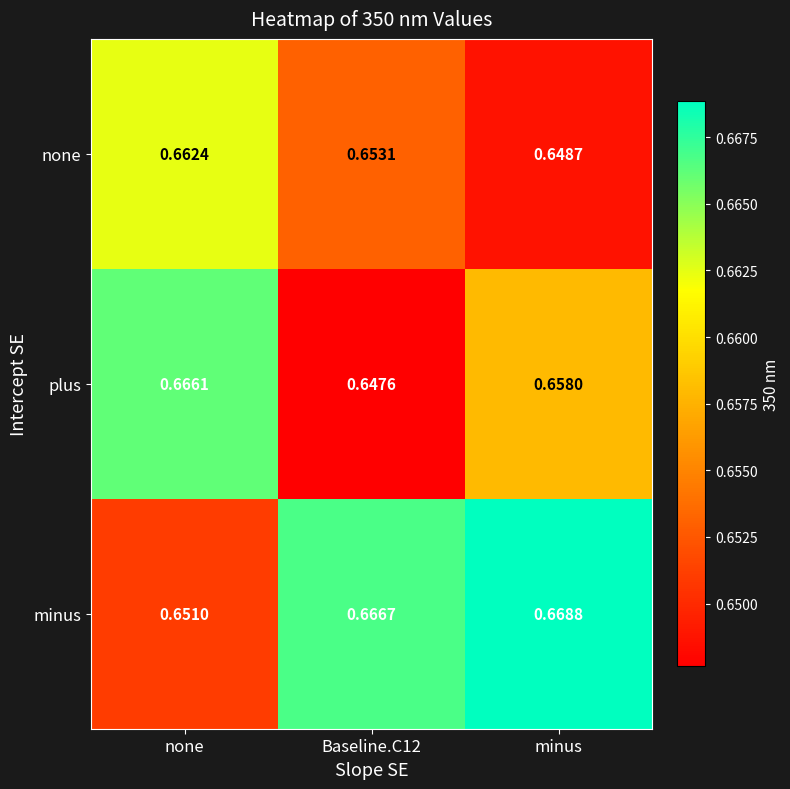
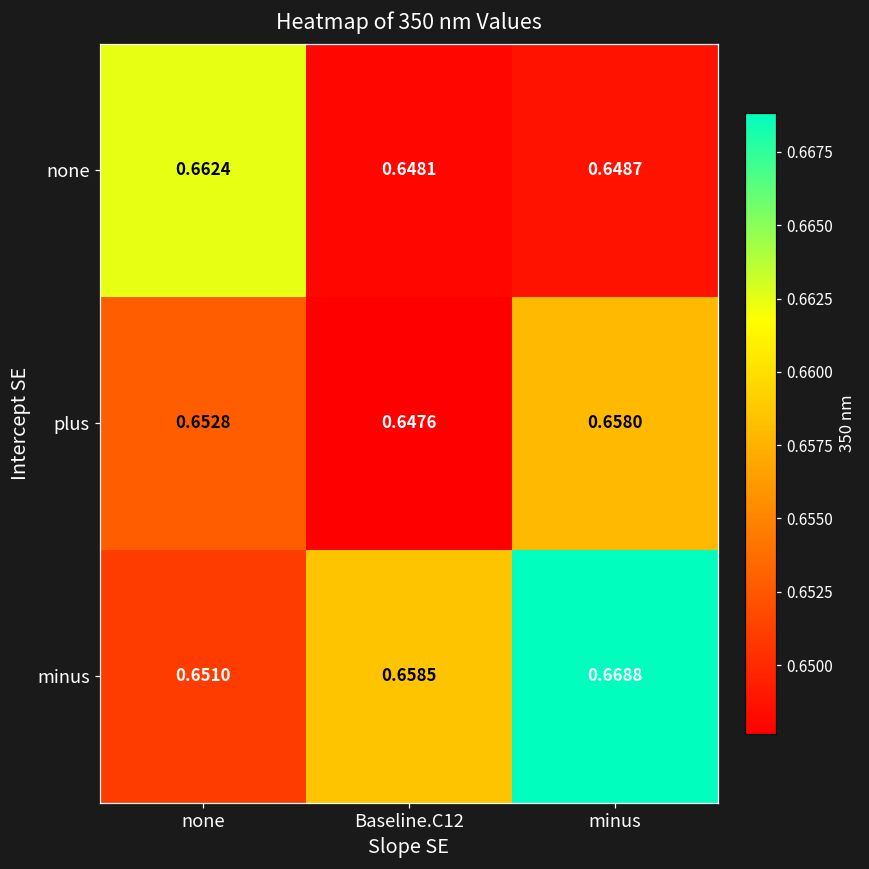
none, Baseline.C12: 0.6531 -> 0.6481
plus, none: 0.6661 -> 0.6528
minus, Baseline.C12: 0.6667 -> 0.6585
